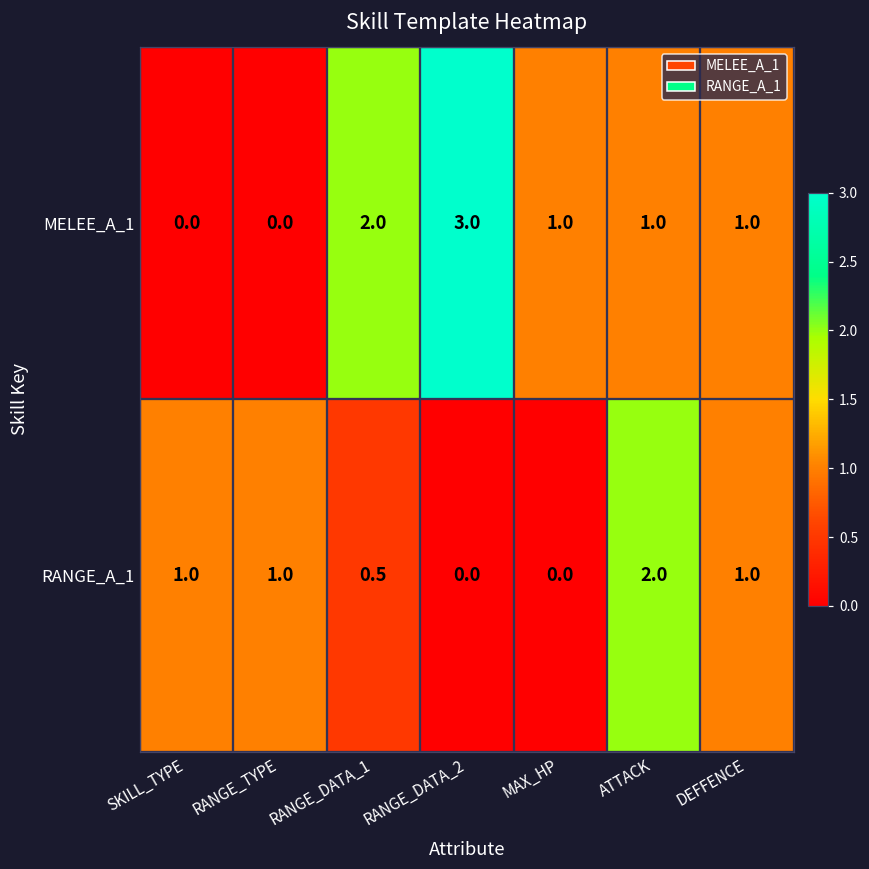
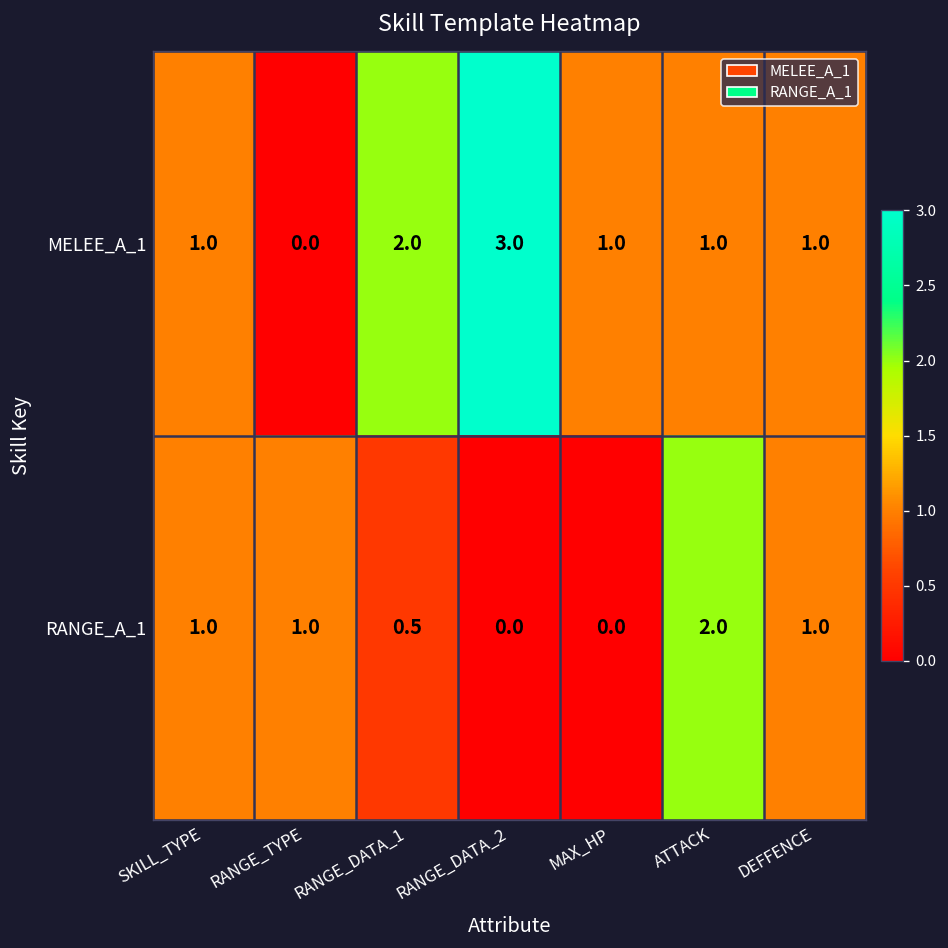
MELEE_A_1, SKILL_TYPE: 0.0 -> 1.0
